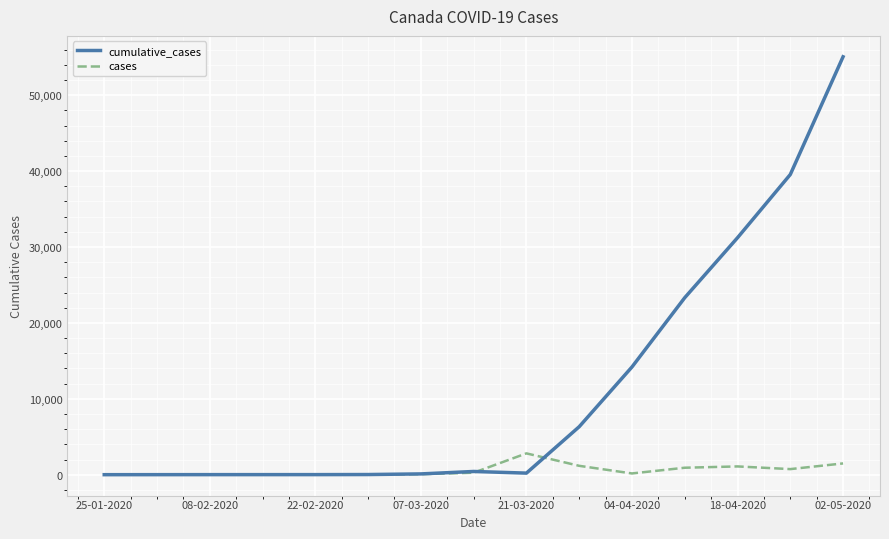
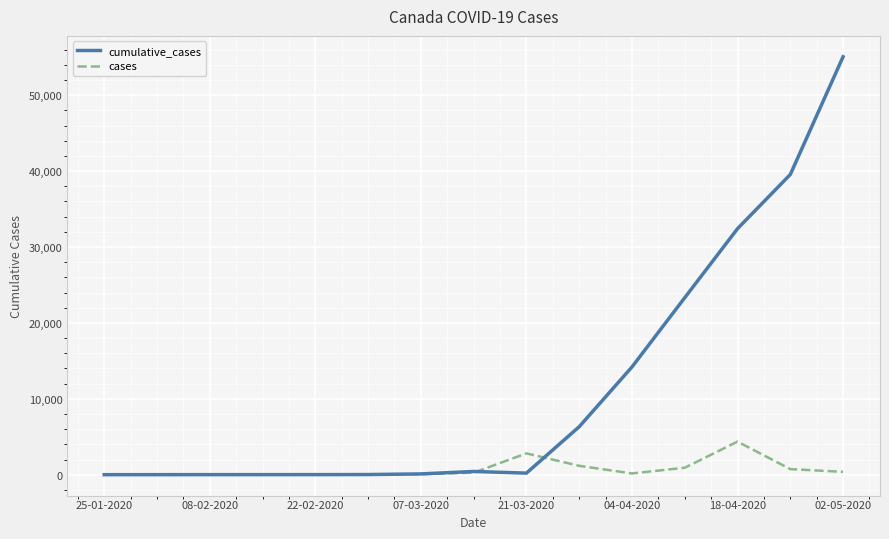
cumulative_cases, 18-04-2020: 31,000 -> 32,000
cases, 18-04-2020: 1,000 -> 4,000
cases, 02-05-2020: 1,000 -> 0
